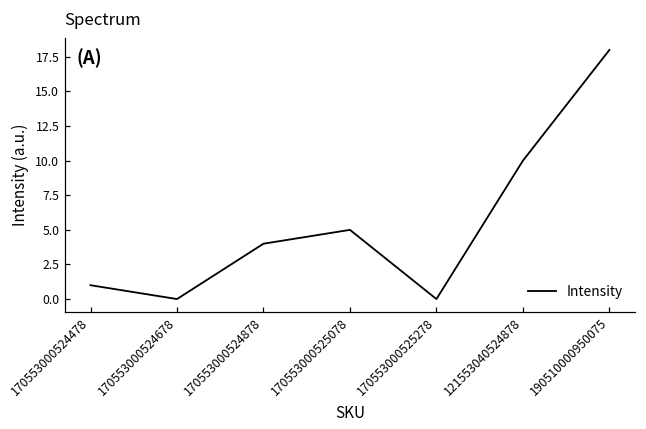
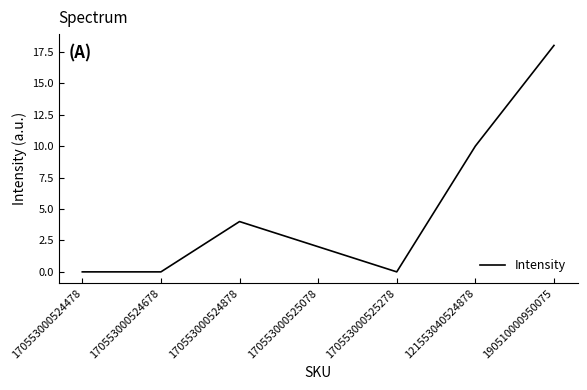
170553000524478: 1 -> 0
170553000525078: 5 -> 2
